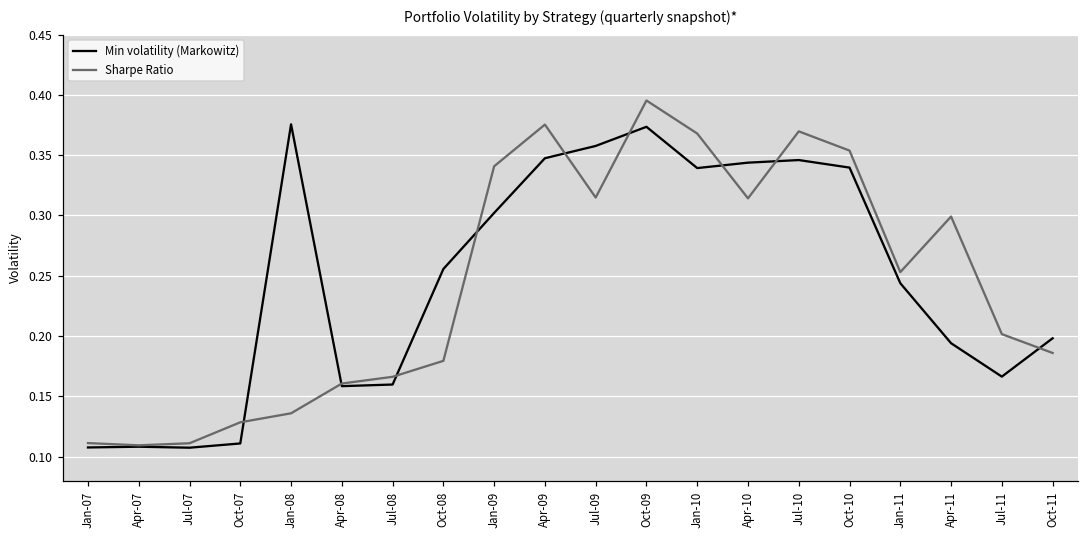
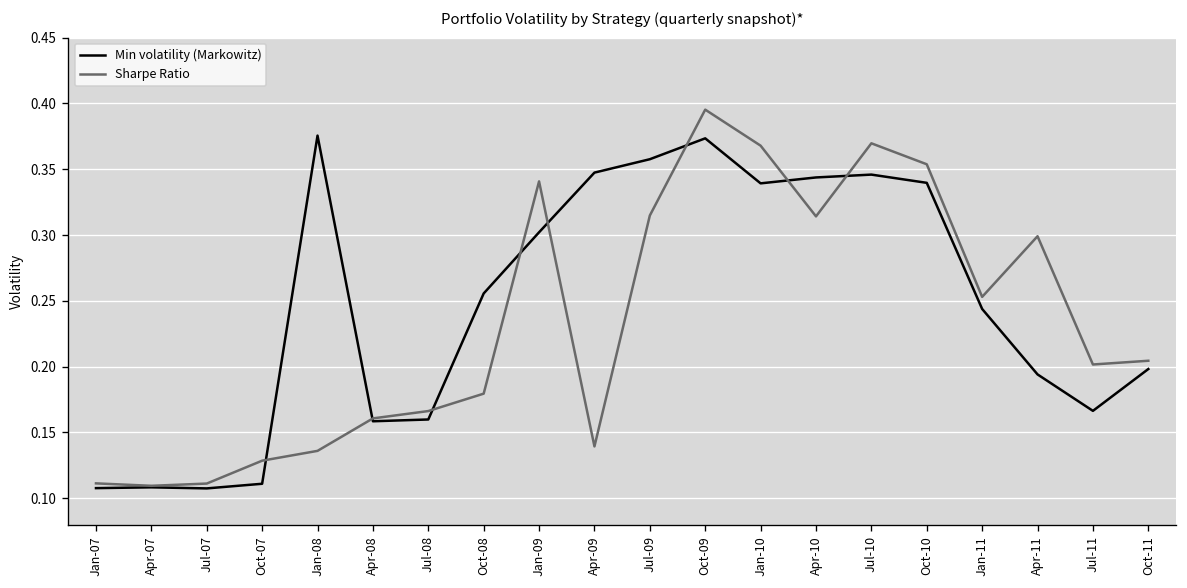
Sharpe Ratio, Apr-09: 0.375 -> 0.139
Sharpe Ratio, Oct-11: 0.186 -> 0.204
